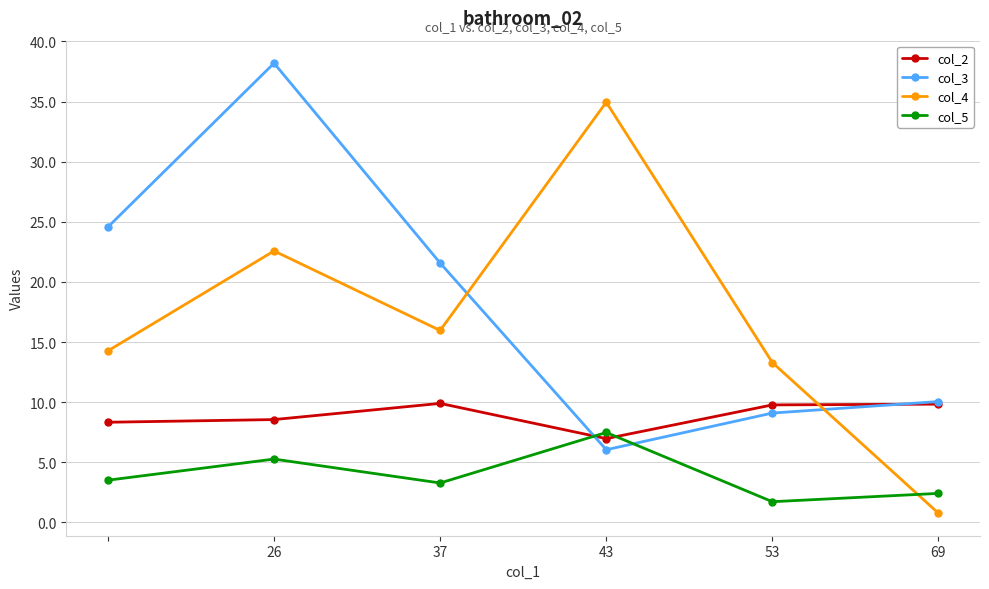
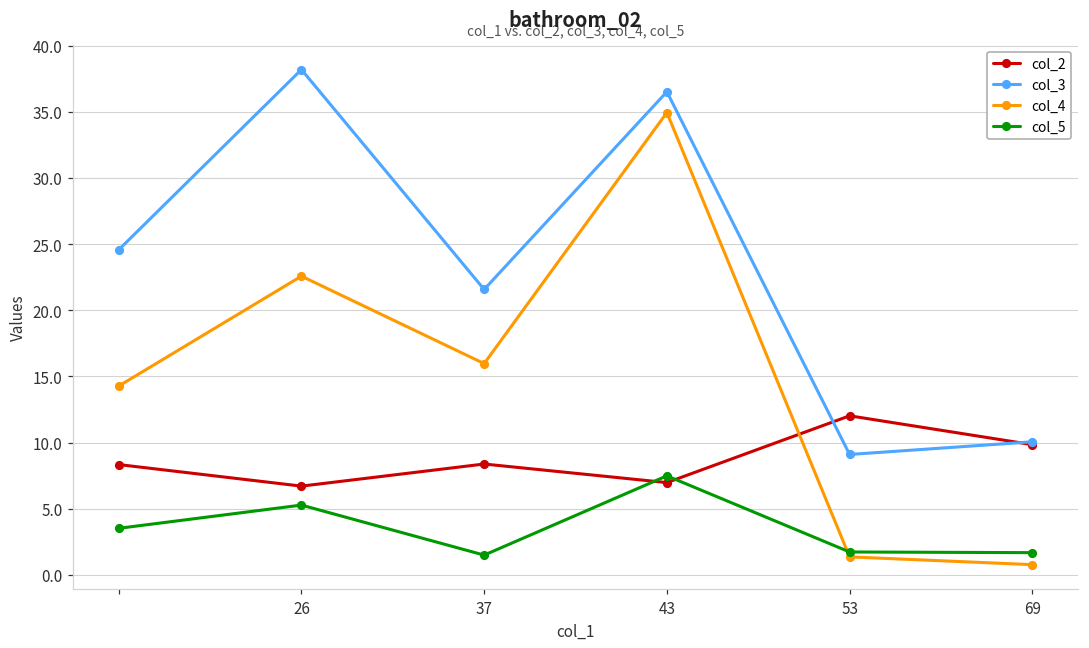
col_2, 26: 8.6 -> 6.7
col_2, 37: 9.9 -> 8.4
col_5, 37: 3.3 -> 1.5
col_3, 43: 6.0 -> 36.5
col_2, 53: 9.8 -> 12.0
col_4, 53: 13.3 -> 1.4
col_5, 69: 2.4 -> 1.7
